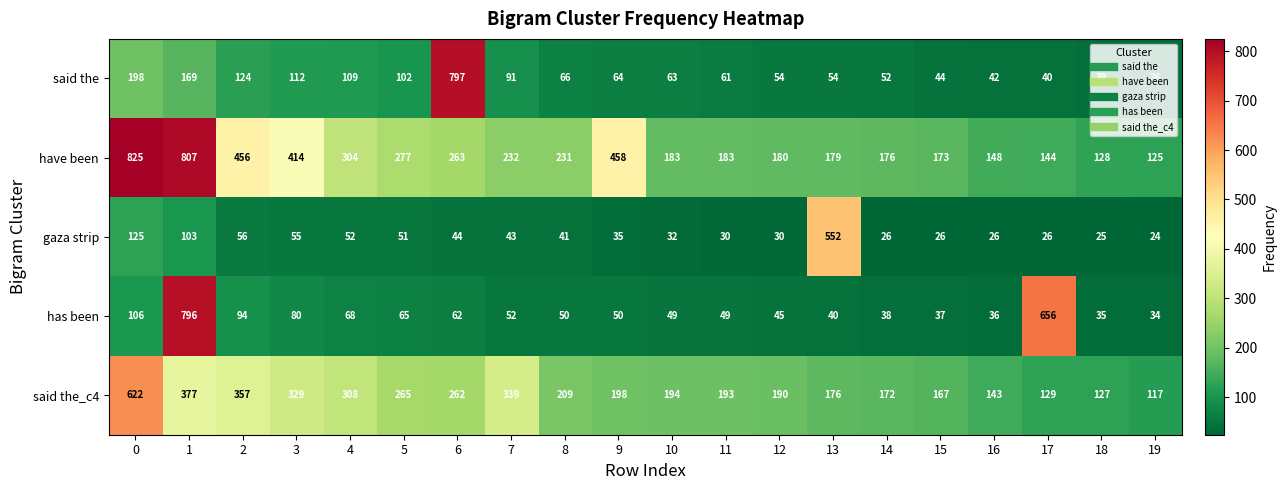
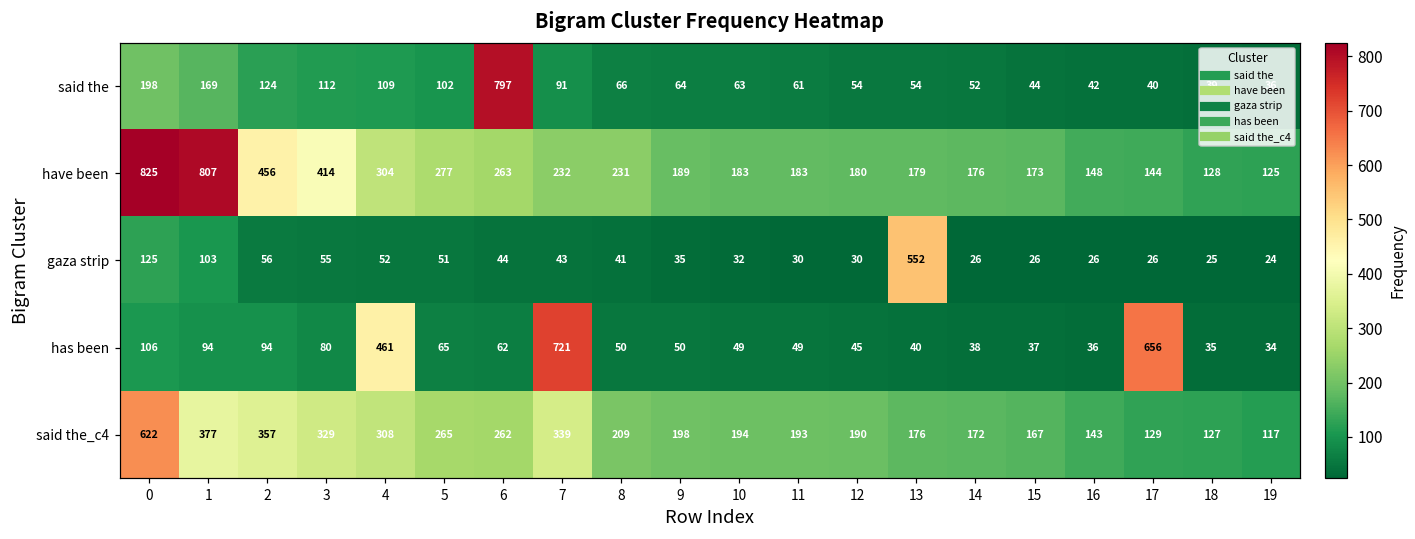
have been, 9: 458 -> 189
has been, 1: 796 -> 94
has been, 4: 68 -> 461
has been, 7: 52 -> 721
